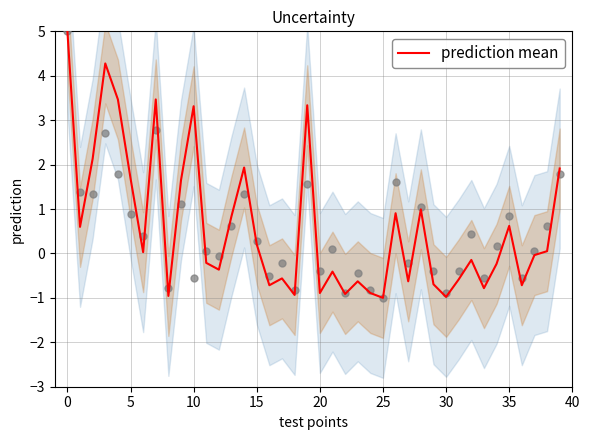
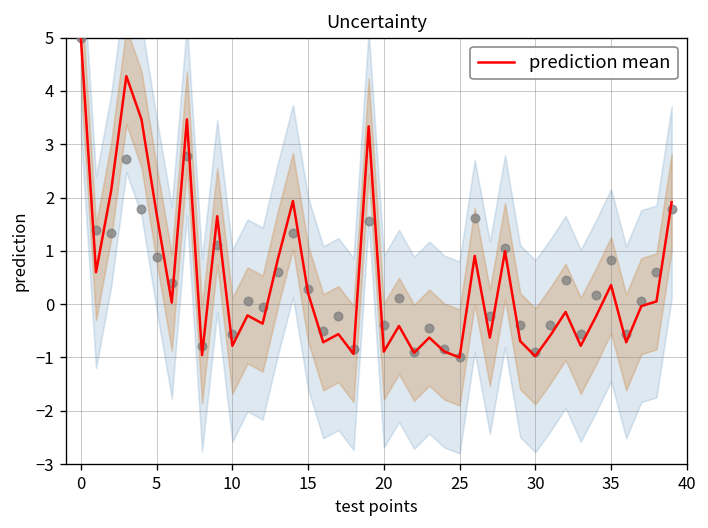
prediction mean, 10: 3.3 -> -0.8
prediction mean, 35: 0.6 -> 0.4
